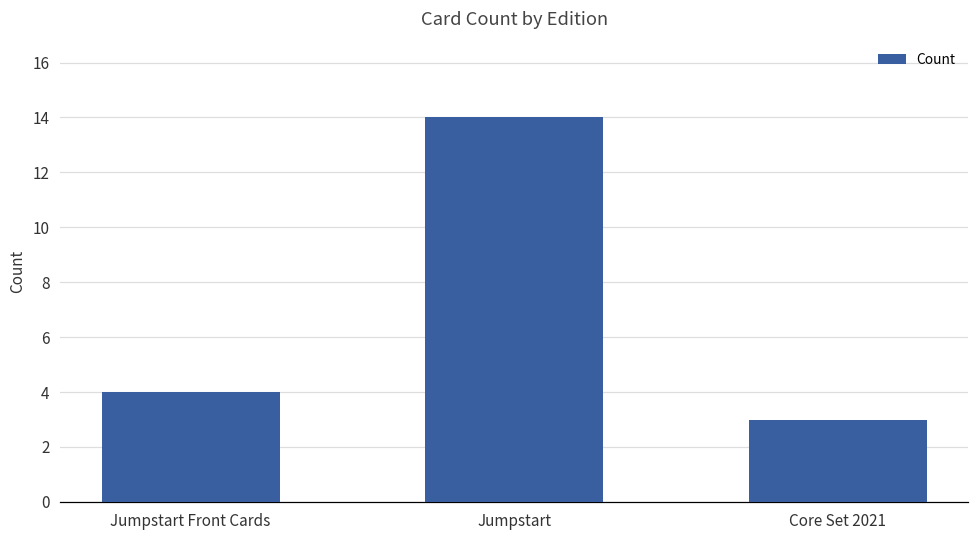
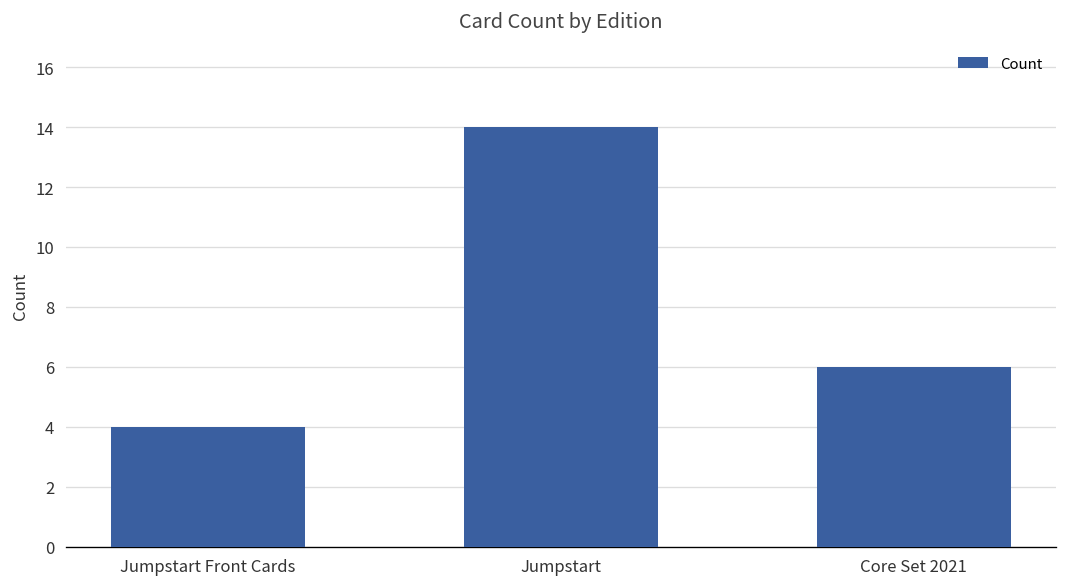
Core Set 2021: 3 -> 6
